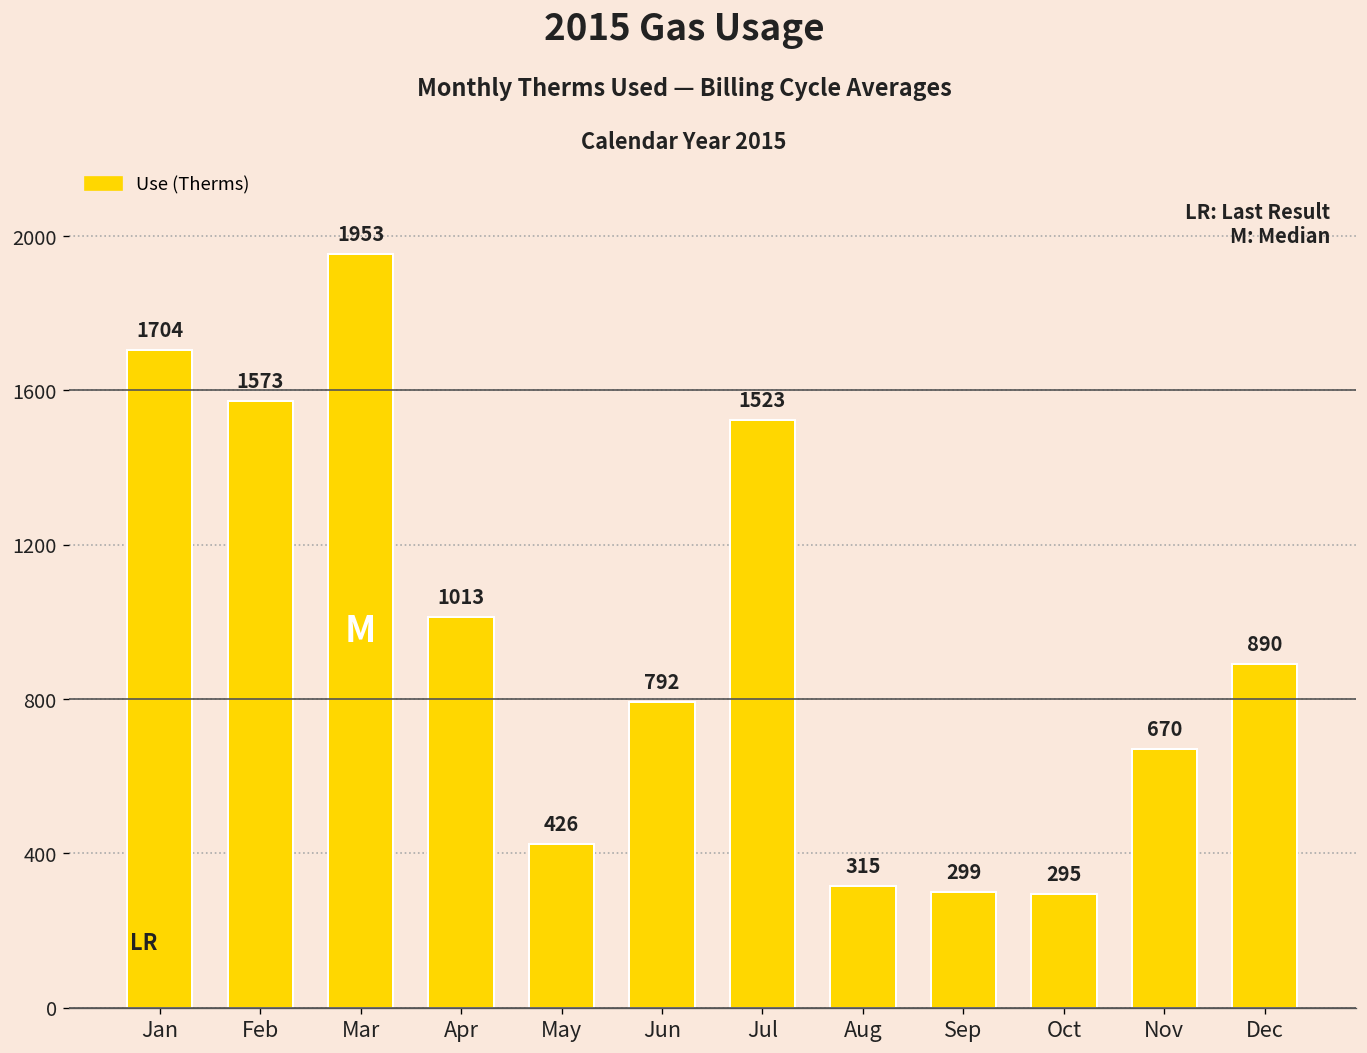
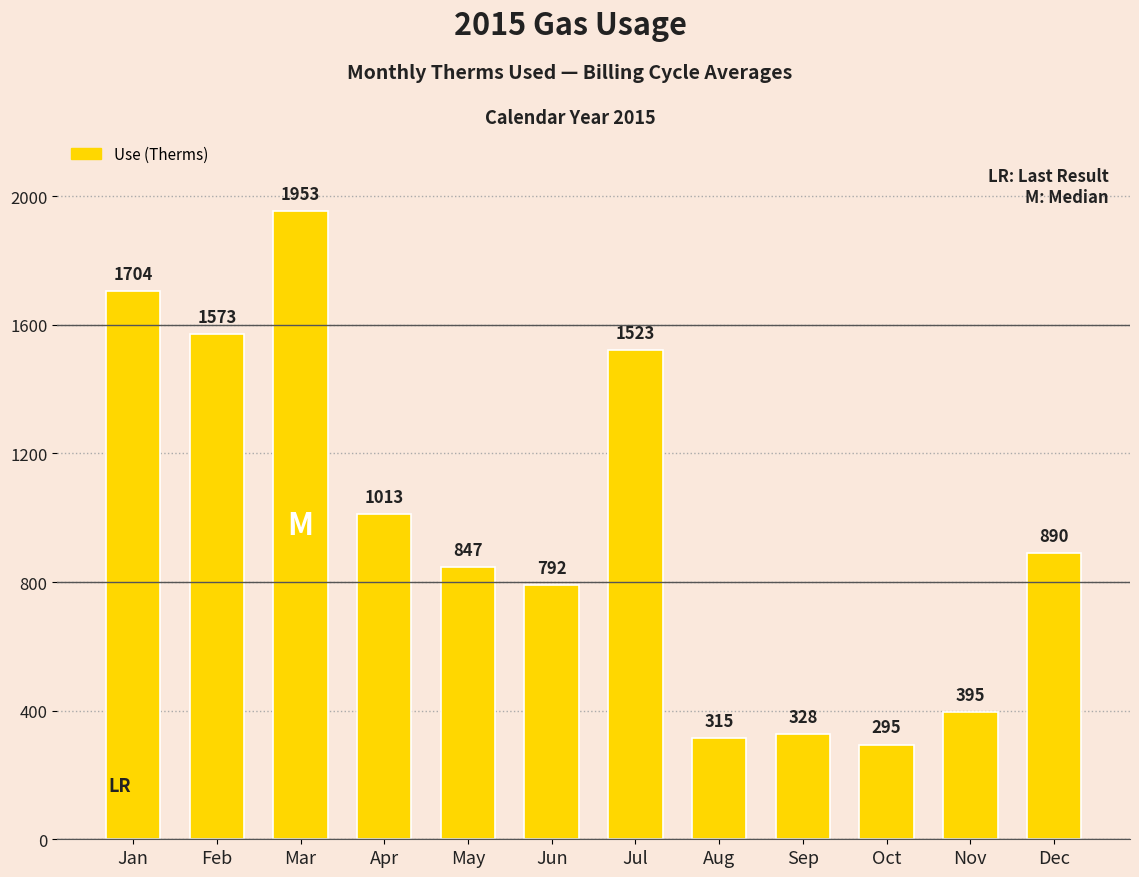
May: 426 -> 847
Sep: 299 -> 328
Nov: 670 -> 395
